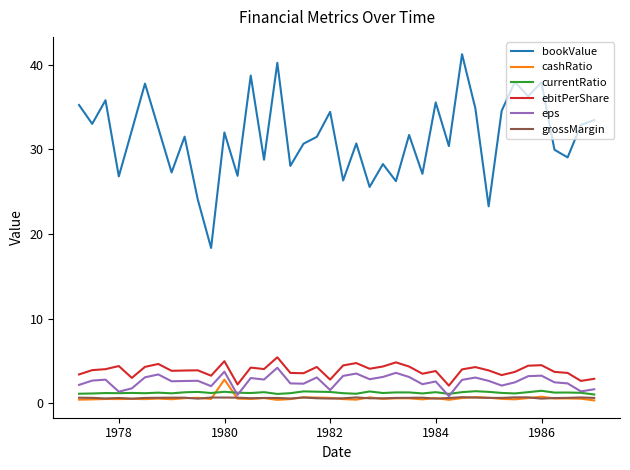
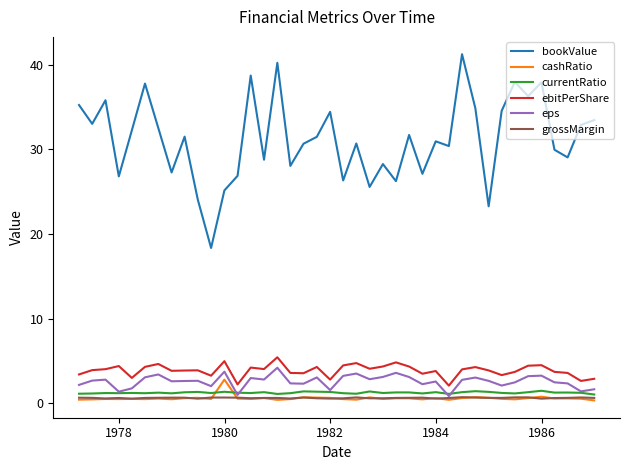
bookValue, 1980: 32 -> 25
bookValue, 1984: 36 -> 31
